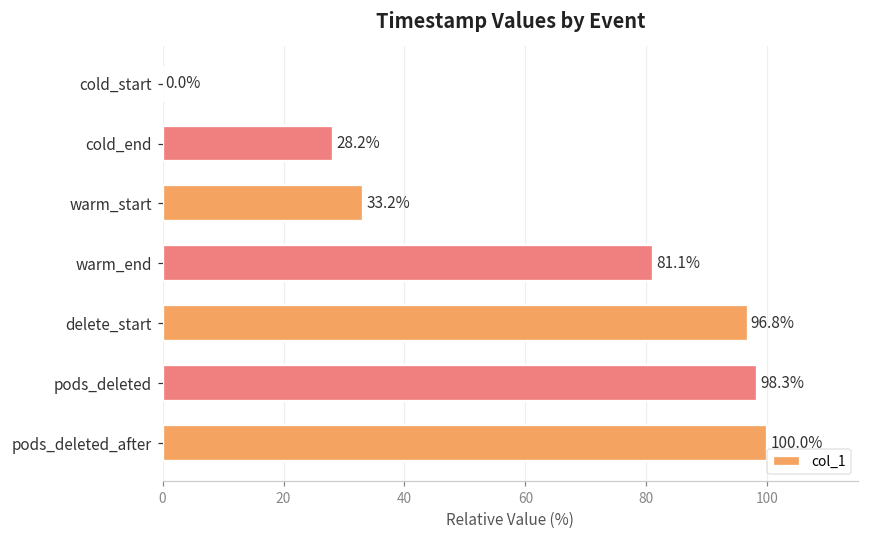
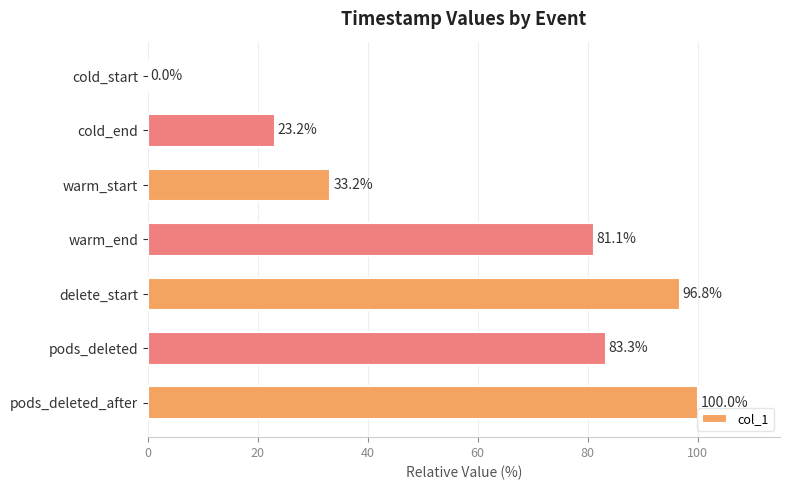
cold_end: 28.2% -> 23.2%
pods_deleted: 98.3% -> 83.3%
